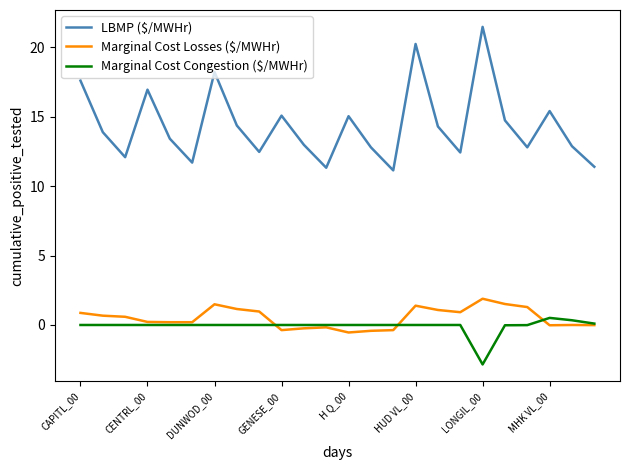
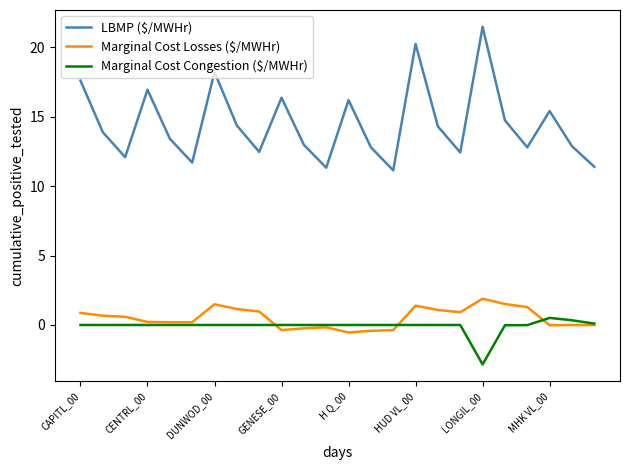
LBMP ($/MWHr), GENESE_00: 15.1 -> 16.4
LBMP ($/MWHr), H Q_00: 15.0 -> 16.2
